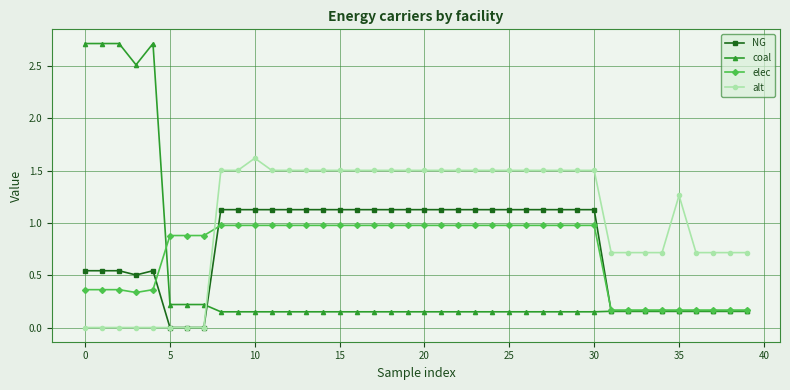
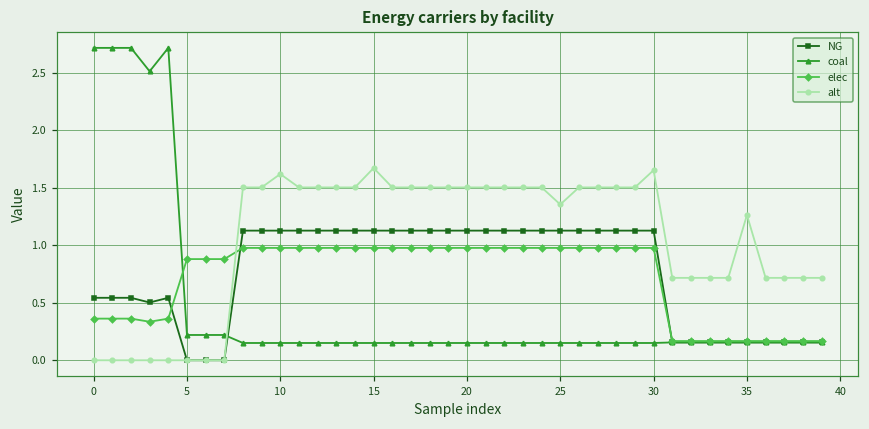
alt, 15: 1.50 -> 1.67
alt, 25: 1.50 -> 1.35
alt, 30: 1.50 -> 1.65
